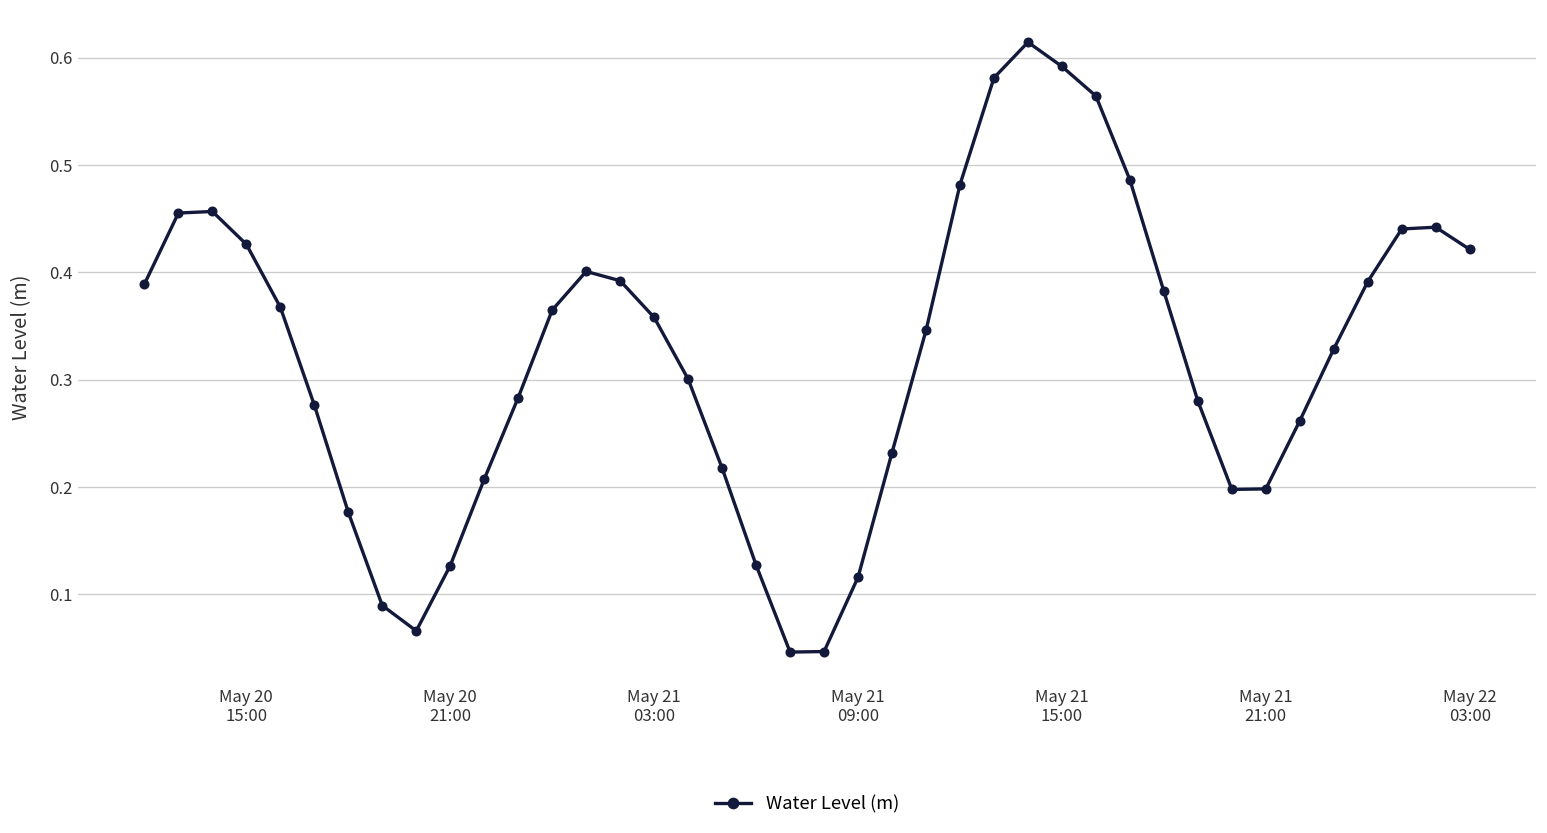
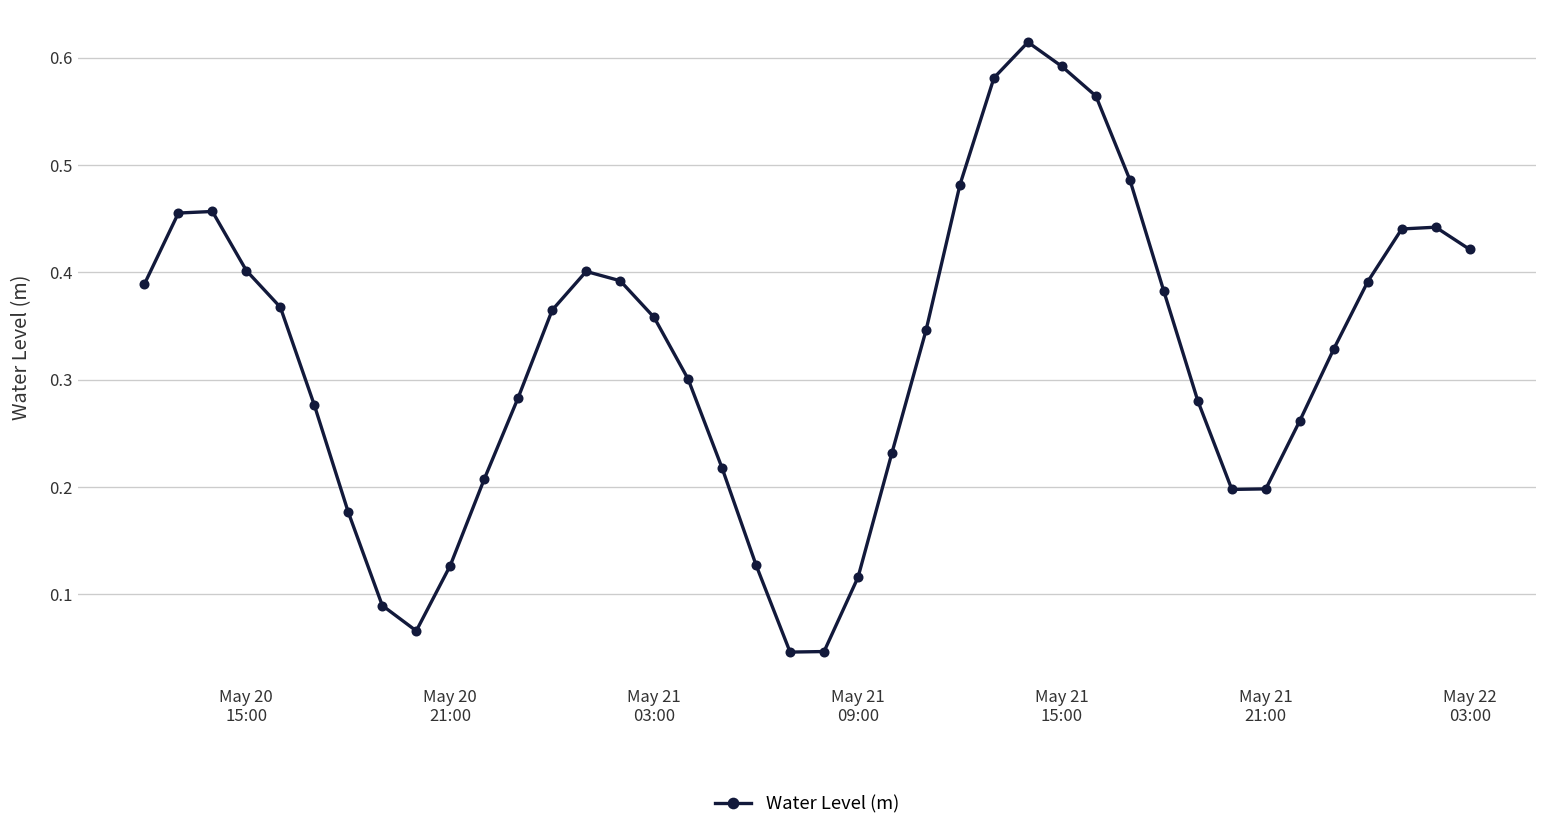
May 20 15:00: 0.43 -> 0.40
